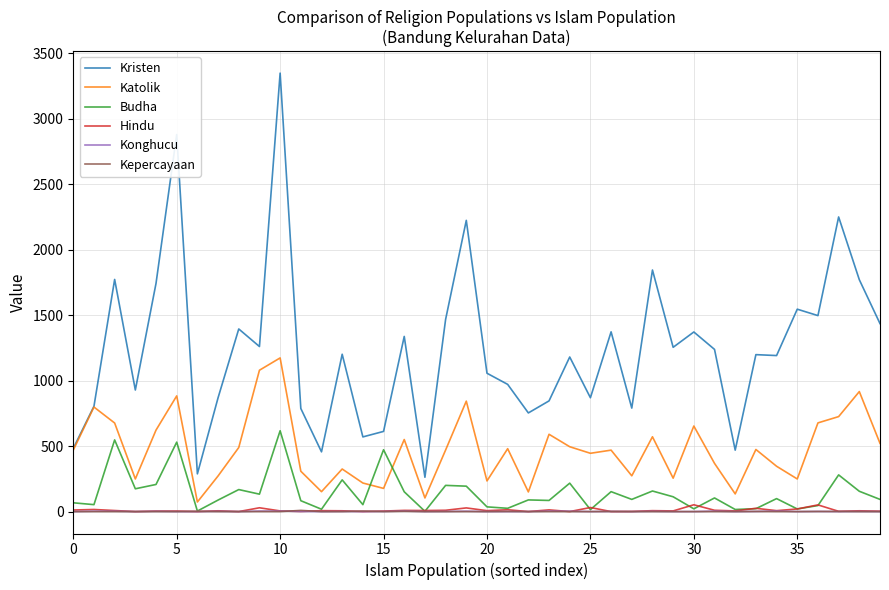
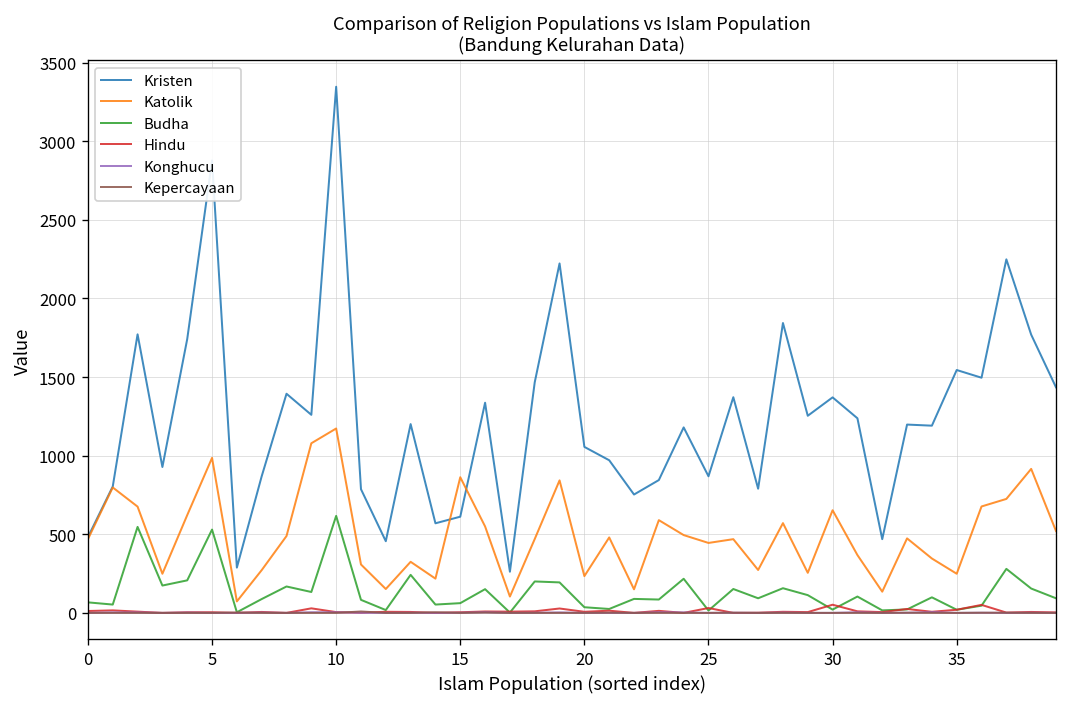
Katolik, 5: 880 -> 990
Katolik, 15: 180 -> 860
Budha, 15: 470 -> 60
